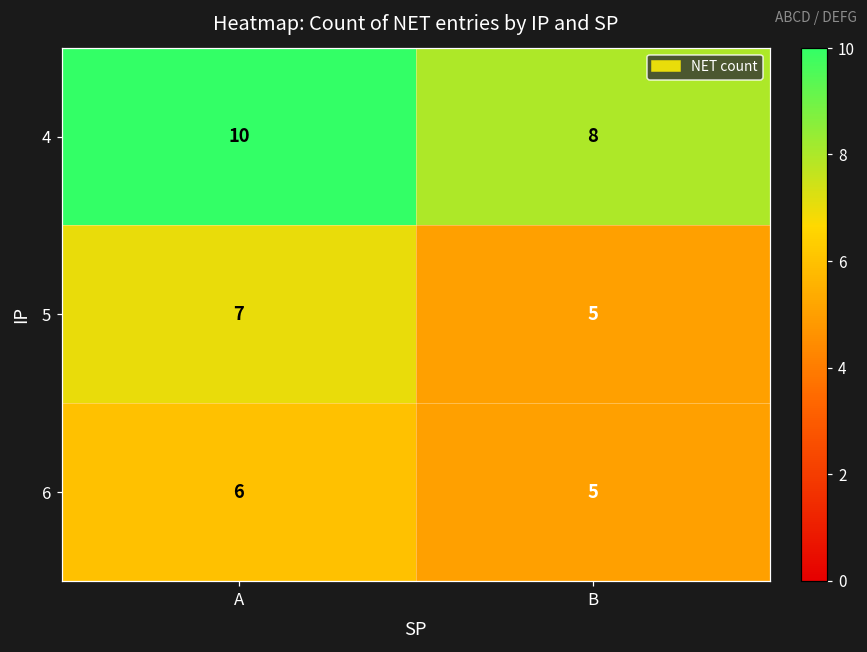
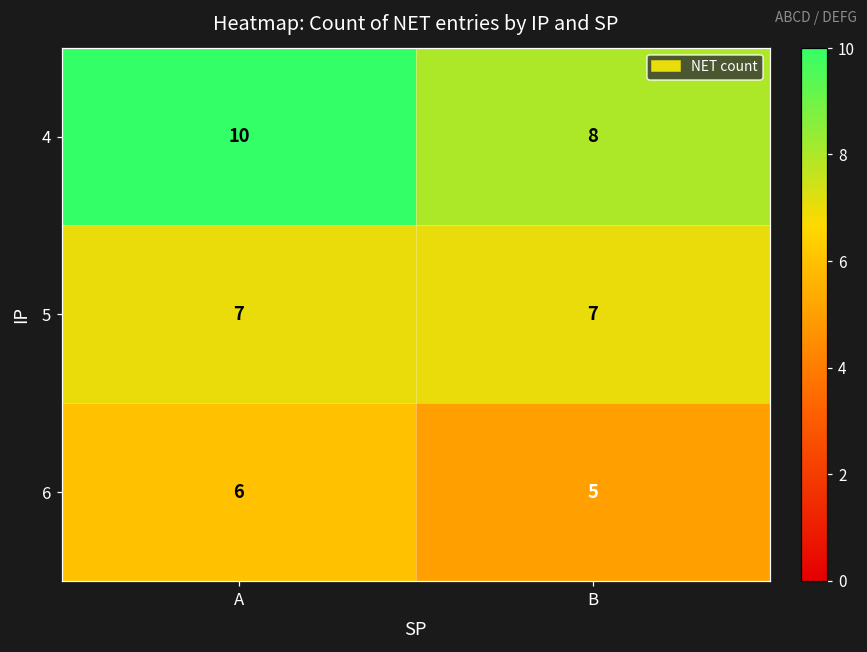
5, B: 5 -> 7
